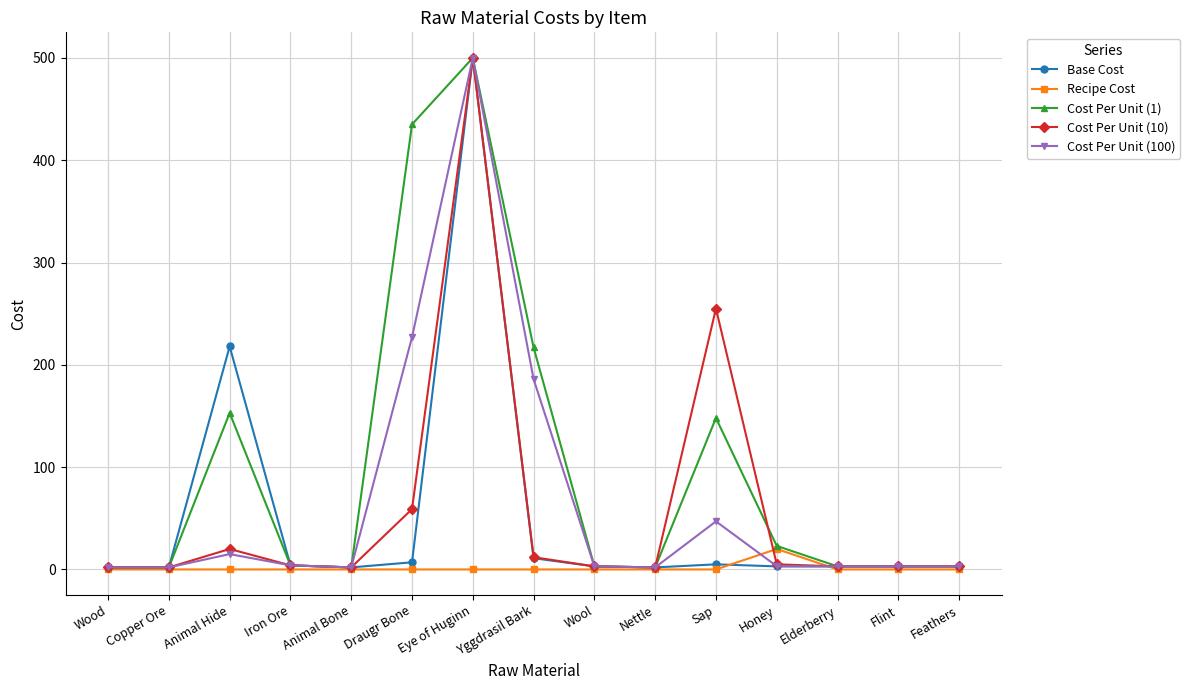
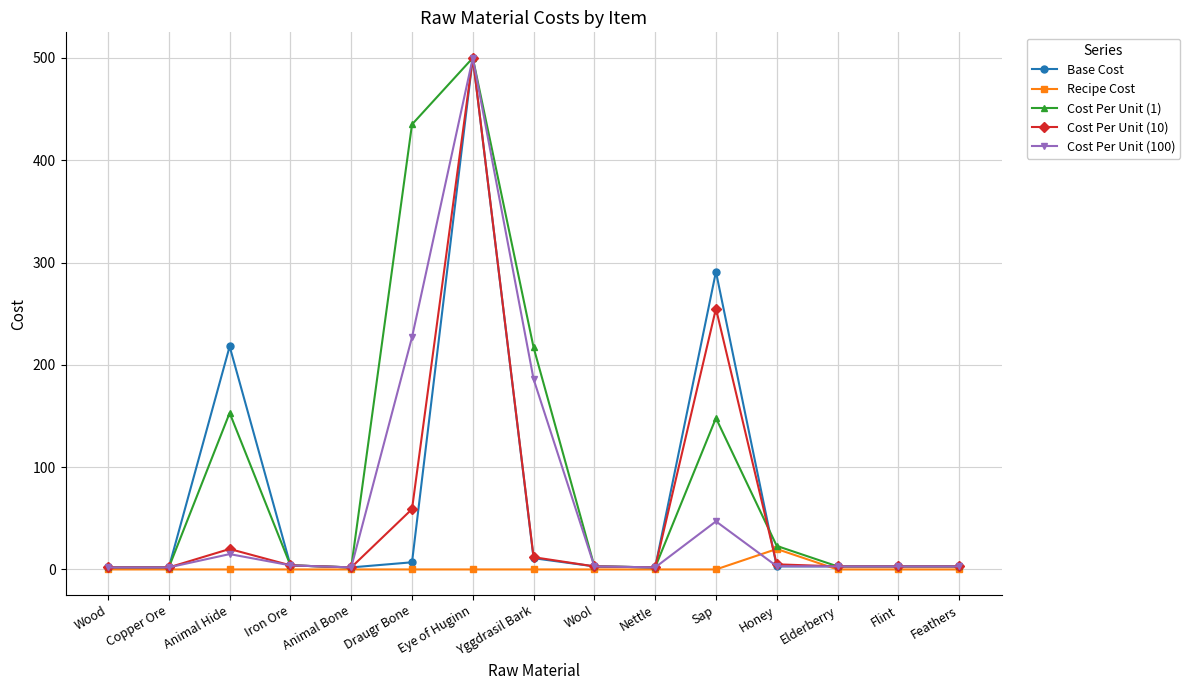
Base Cost, Sap: 5 -> 291
